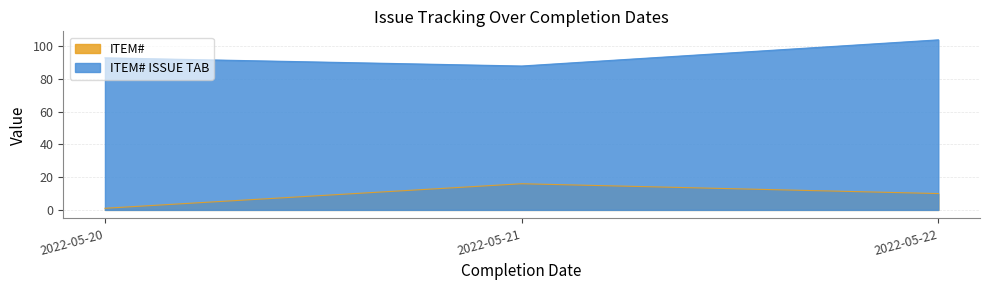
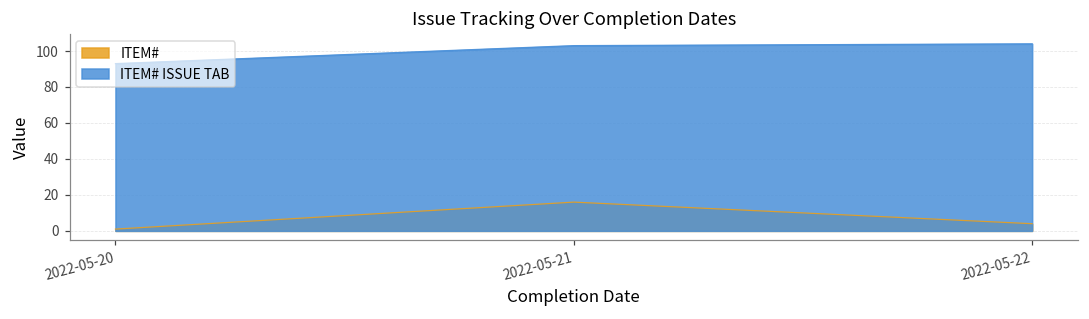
ITEM# ISSUE TAB, 2022-05-21: 88 -> 103
ITEM#, 2022-05-22: 10 -> 4
